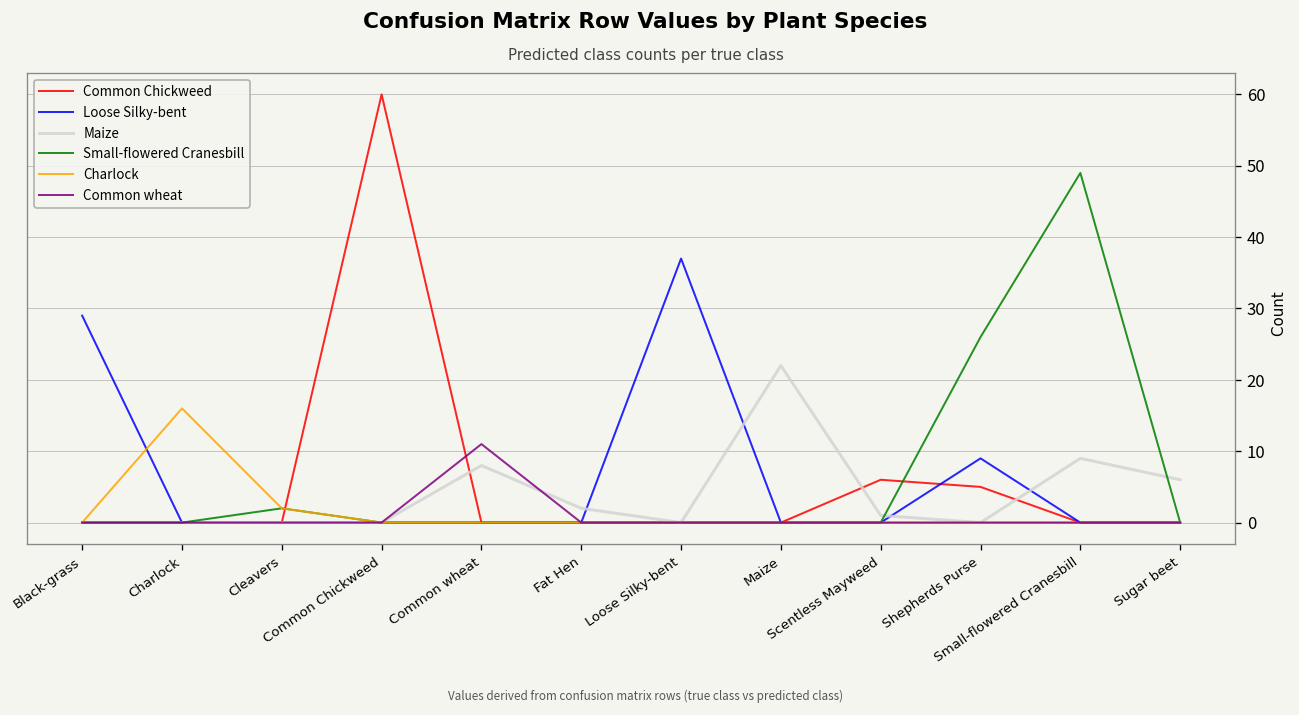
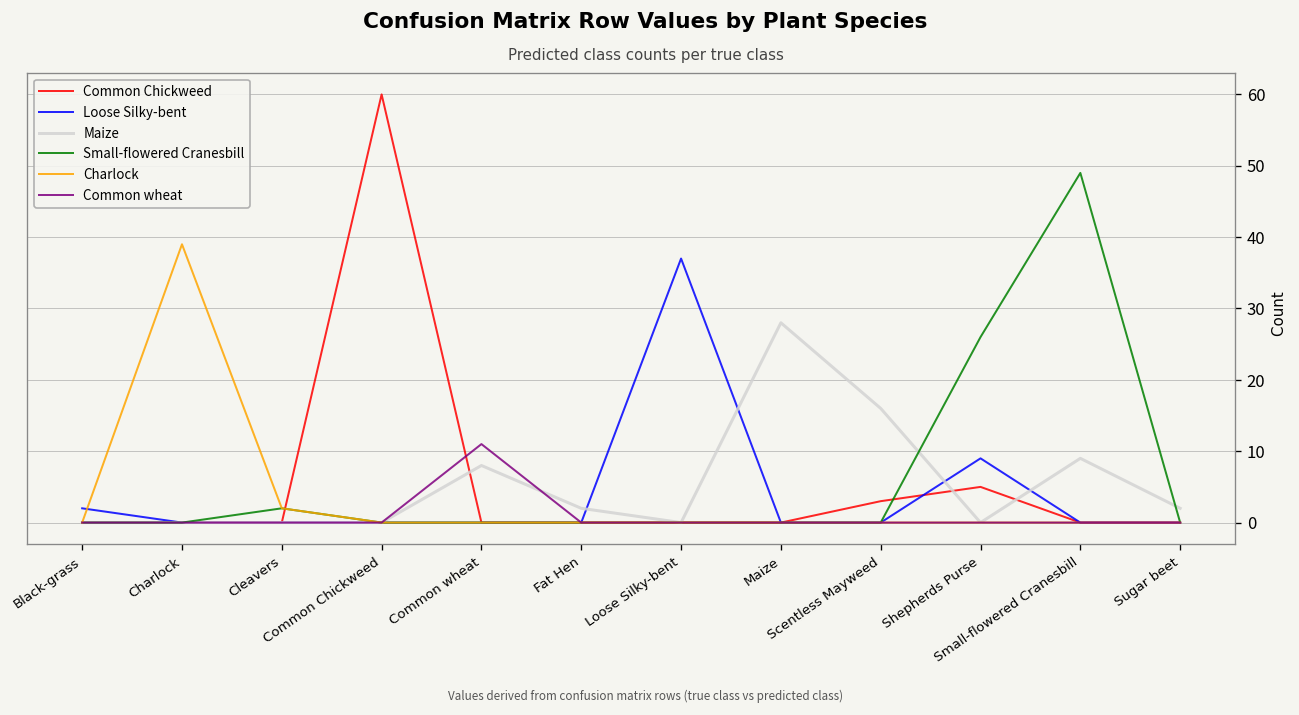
Loose Silky-bent, Black-grass: 29 -> 2
Charlock, Charlock: 16 -> 39
Maize, Maize: 22 -> 28
Common Chickweed, Scentless Mayweed: 6 -> 3
Maize, Scentless Mayweed: 1 -> 16
Maize, Sugar beet: 6 -> 2
